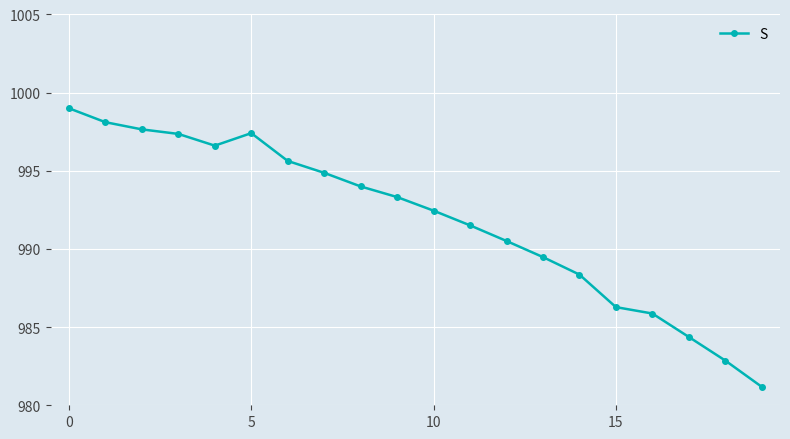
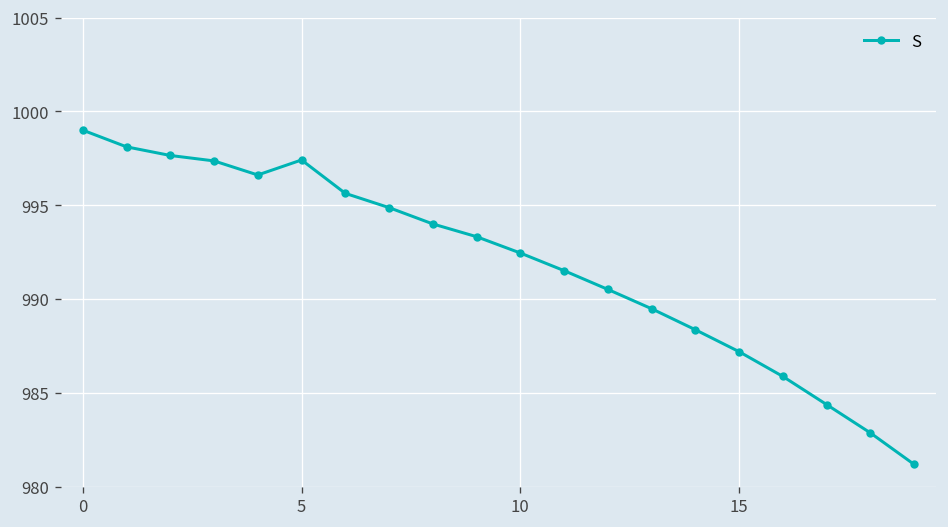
15: 986.3 -> 987.2
